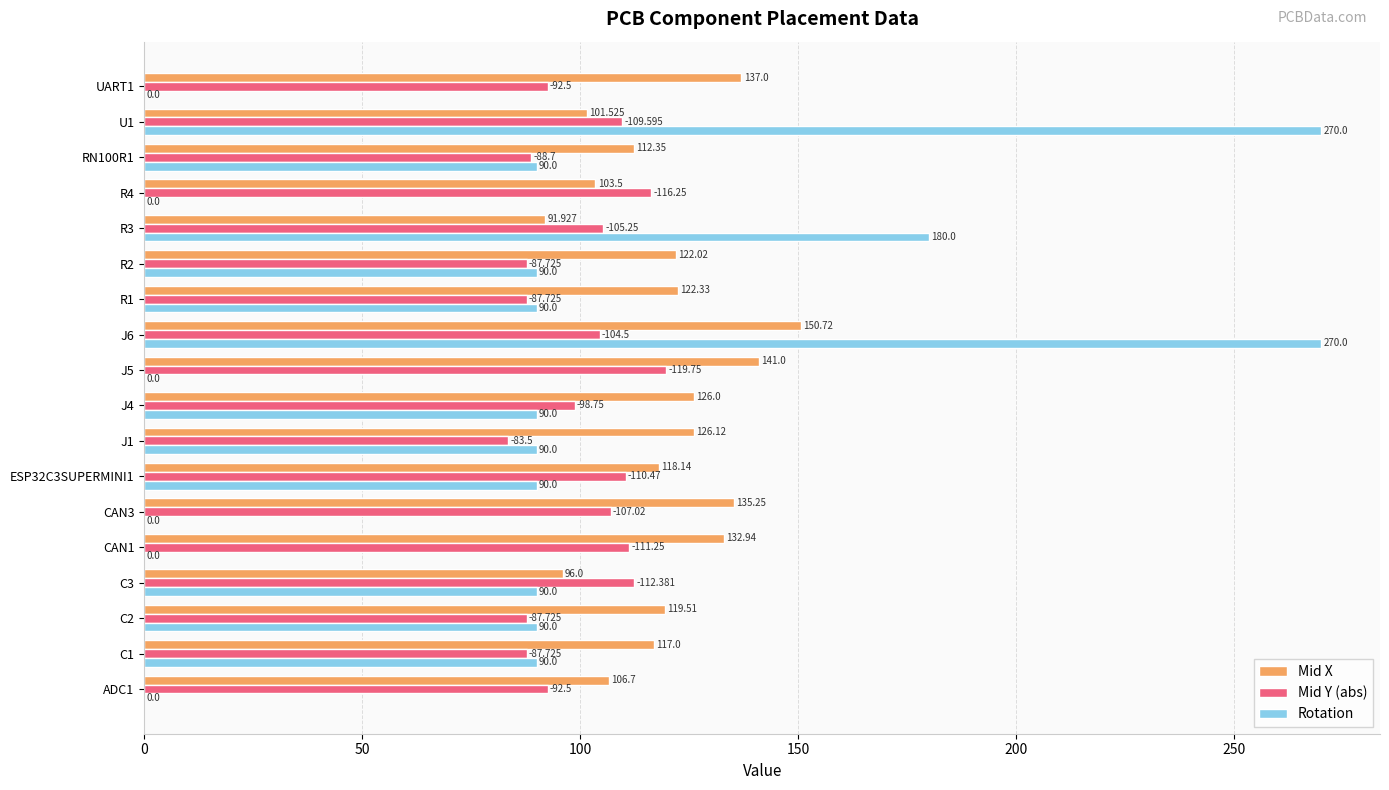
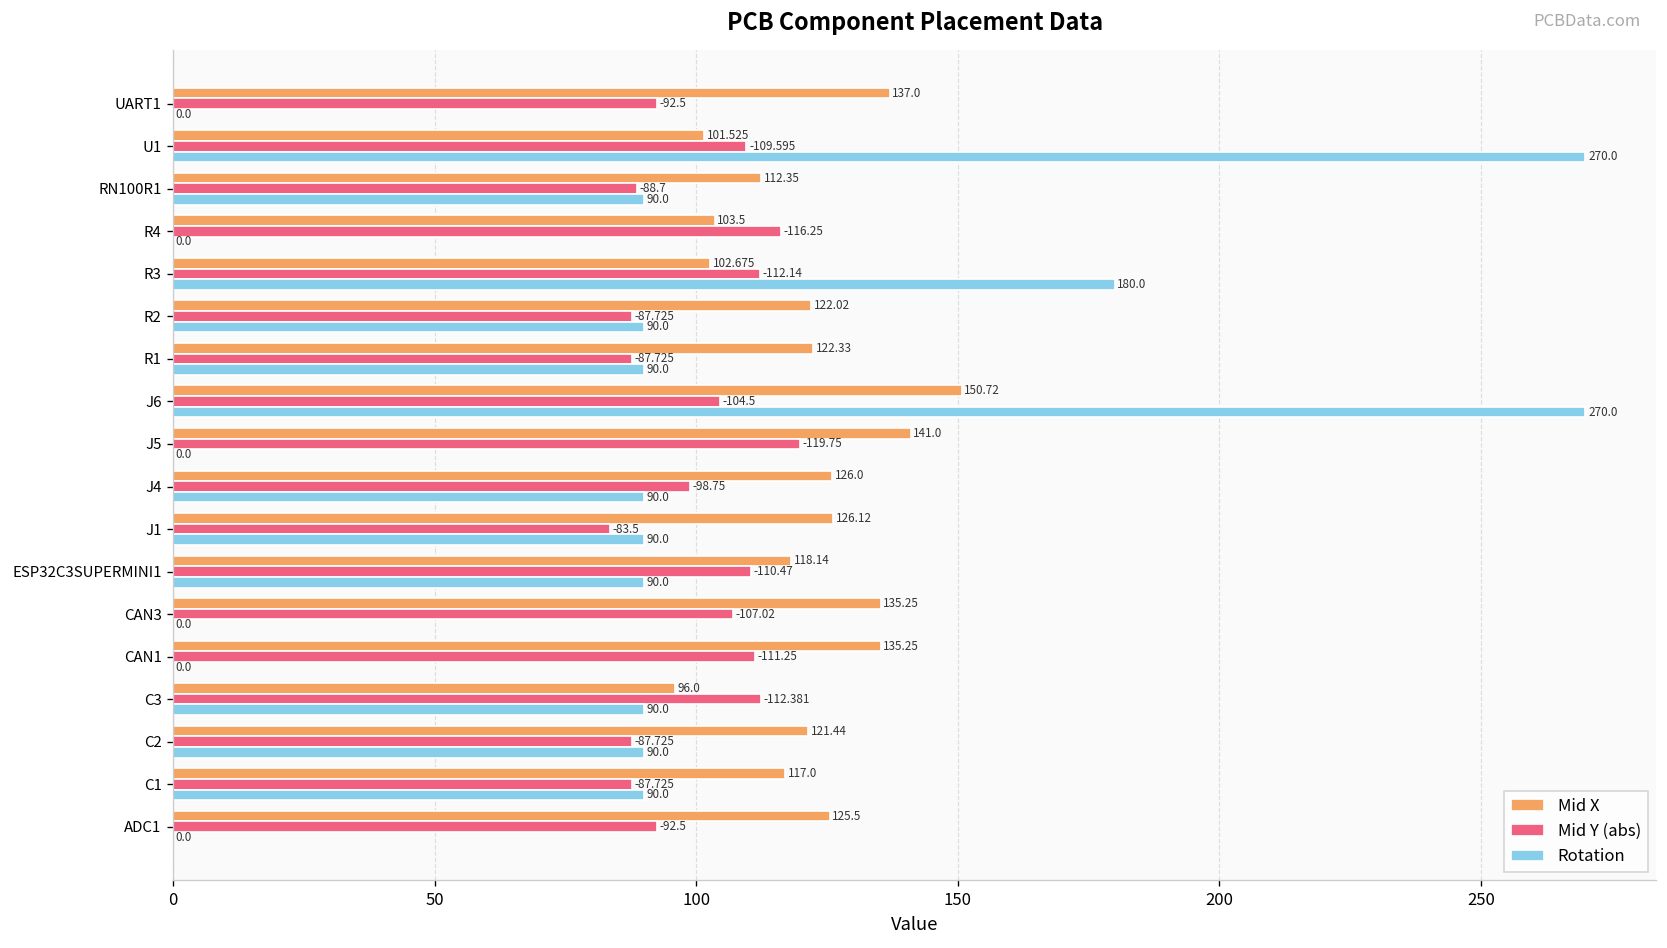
Mid X, R3: 91.927 -> 102.675
Mid Y (abs), R3: -105.25 -> -112.14
Mid X, CAN1: 132.94 -> 135.25
Mid X, C2: 119.51 -> 121.44
Mid X, ADC1: 106.7 -> 125.5
